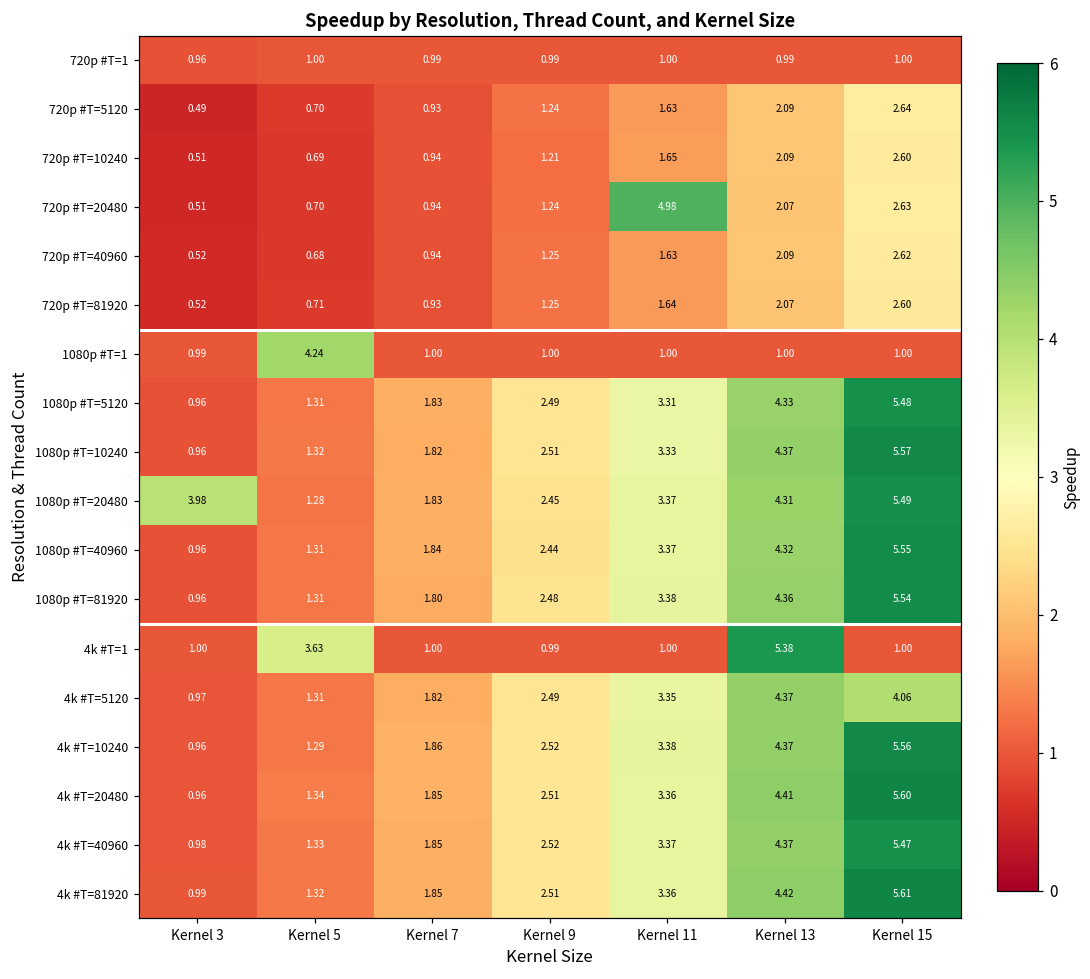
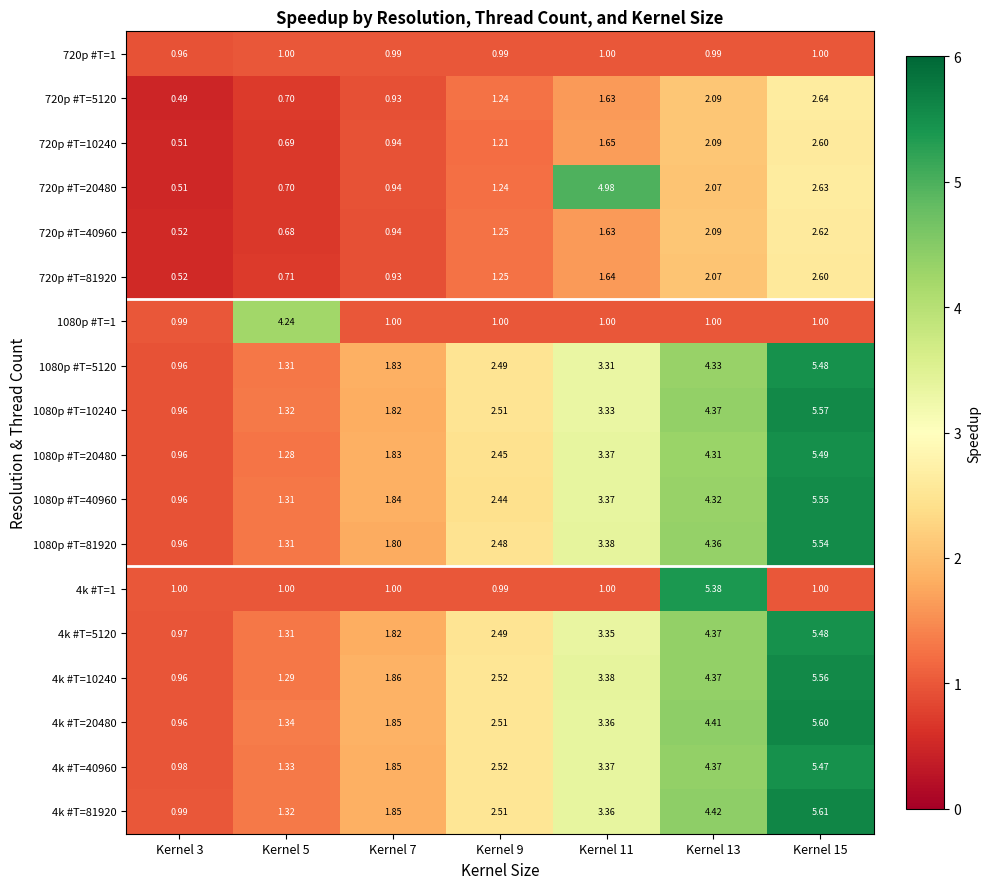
1080p #T=20480, Kernel 3: 3.98 -> 0.96
4k #T=1, Kernel 5: 3.63 -> 1.00
4k #T=5120, Kernel 15: 4.06 -> 5.48
